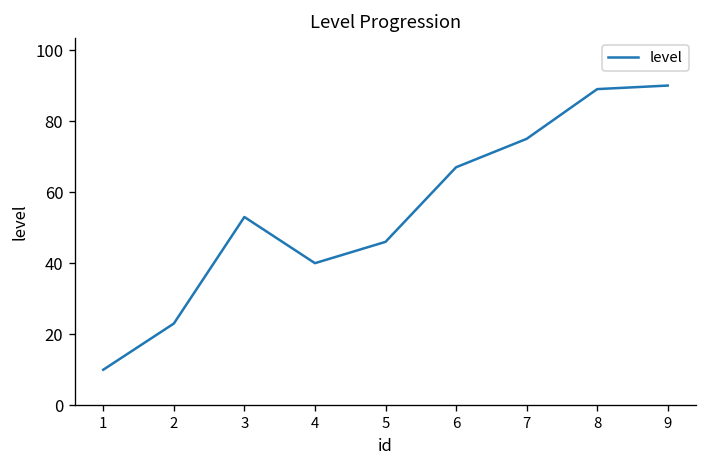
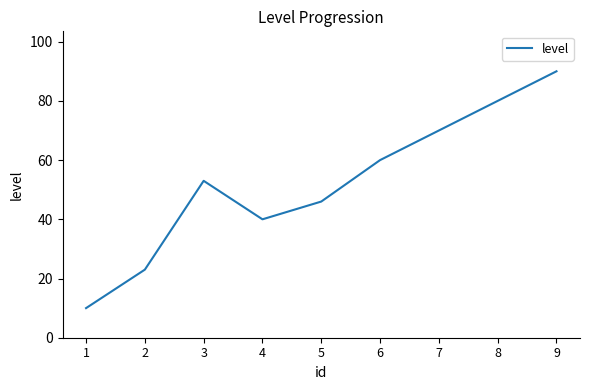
6: 67 -> 60
7: 75 -> 70
8: 89 -> 80
